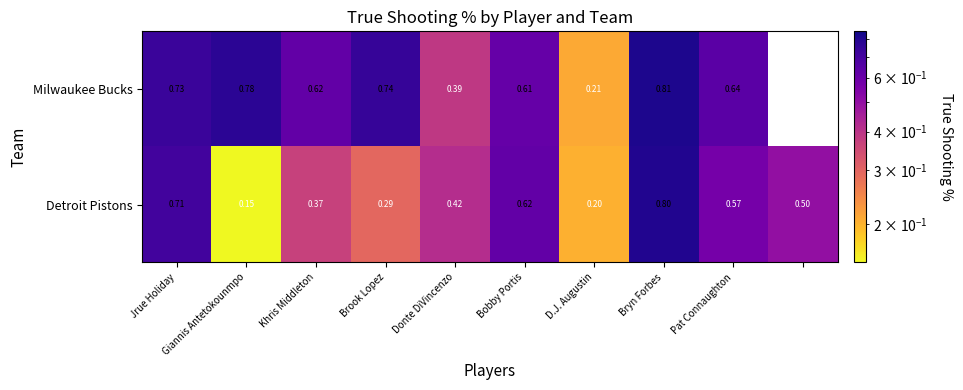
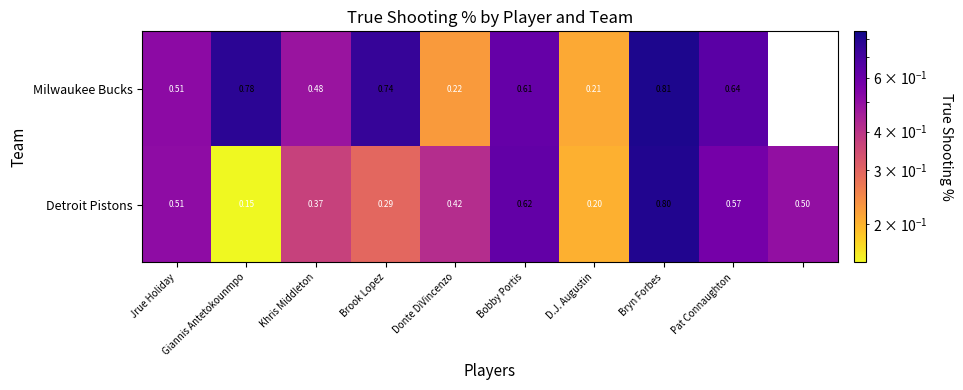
Milwaukee Bucks, Jrue Holiday: 0.73 -> 0.51
Milwaukee Bucks, Khris Middleton: 0.62 -> 0.48
Milwaukee Bucks, Donte DiVincenzo: 0.39 -> 0.22
Detroit Pistons, Jrue Holiday: 0.71 -> 0.51
